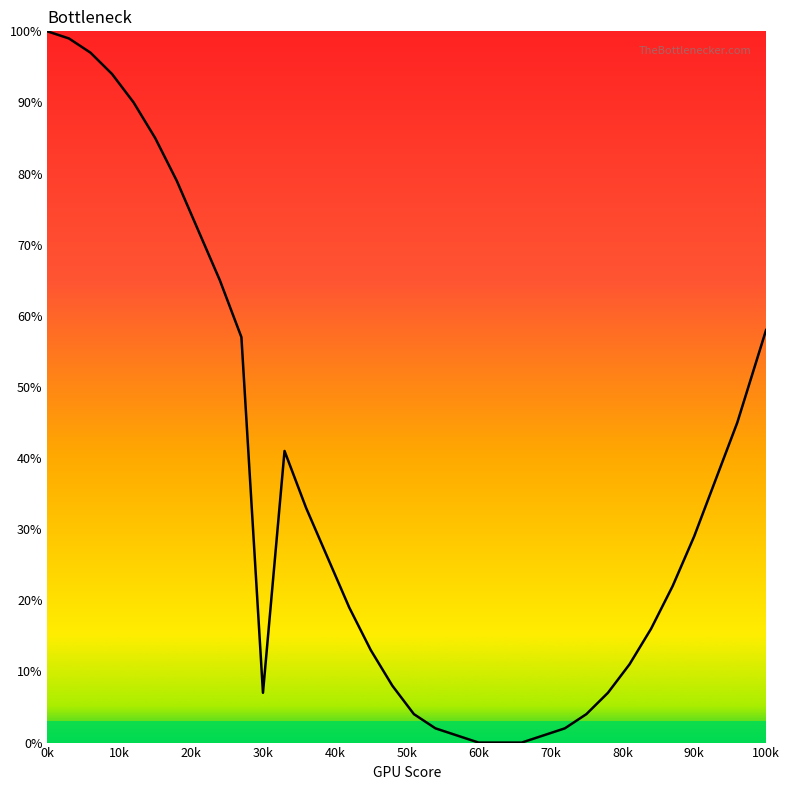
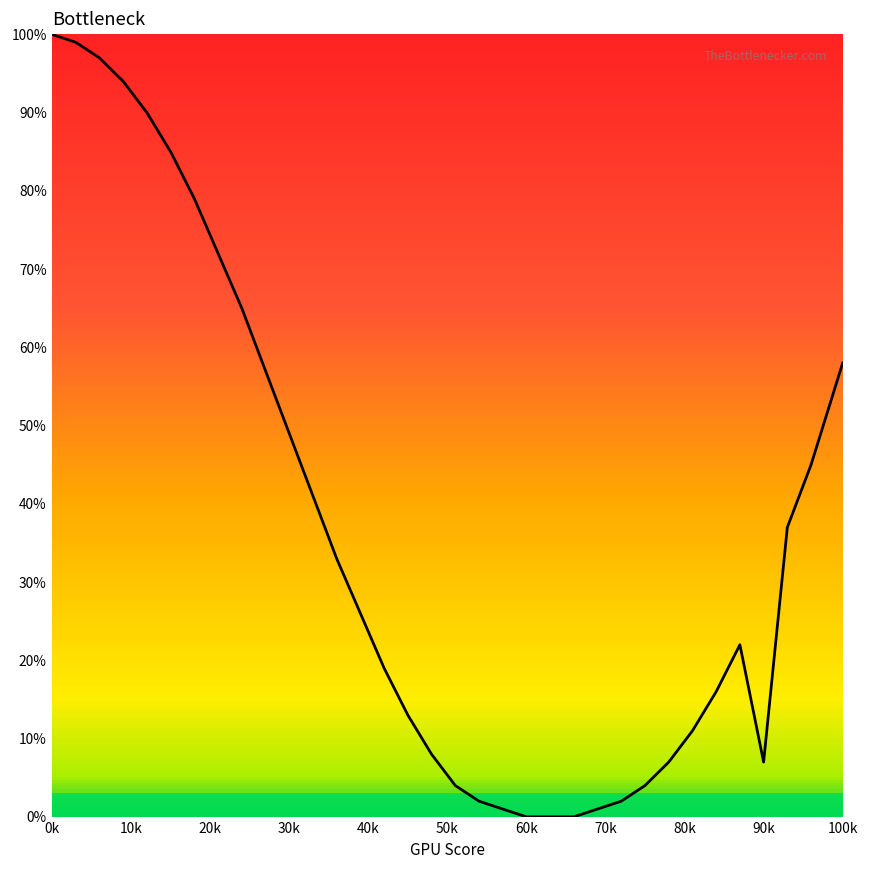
30k: 7% -> 49%
90k: 29% -> 7%
